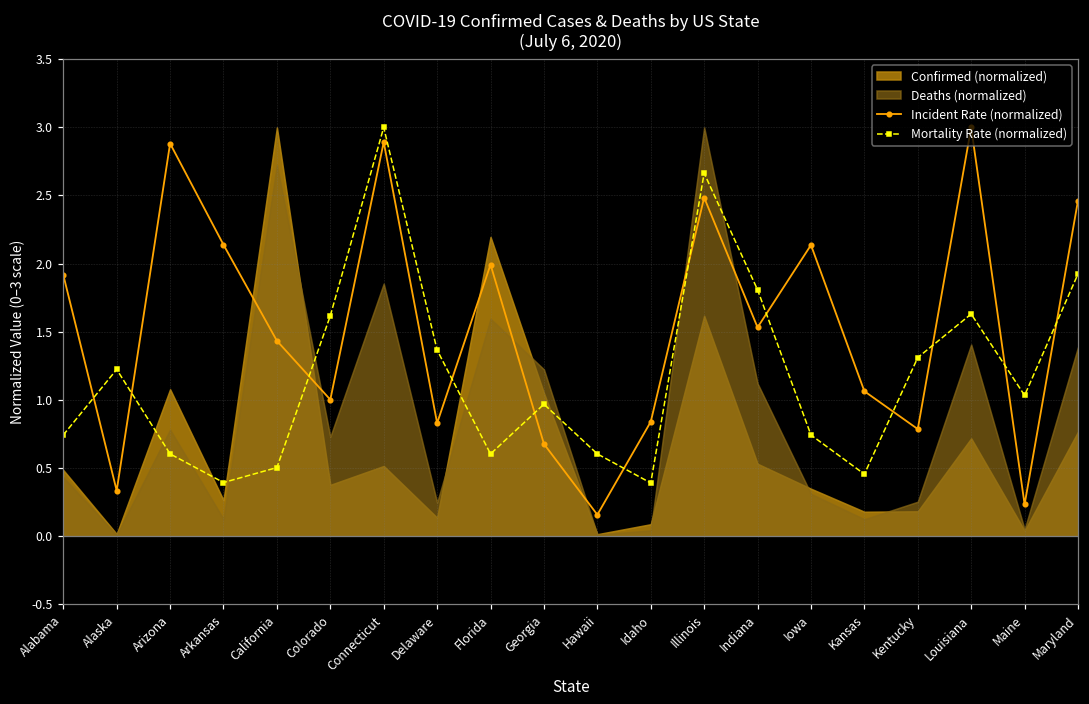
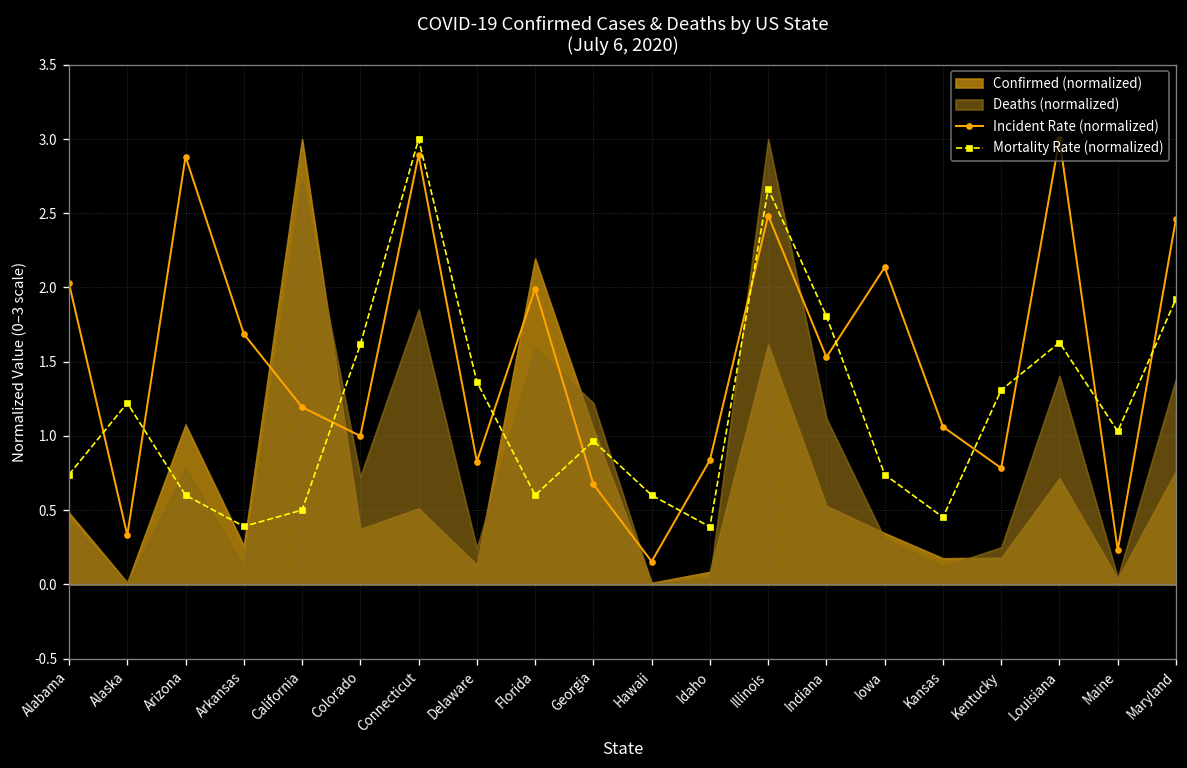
Incident Rate (normalized), Alabama: 1.92 -> 2.03
Incident Rate (normalized), Arkansas: 2.14 -> 1.69
Incident Rate (normalized), California: 1.43 -> 1.19
